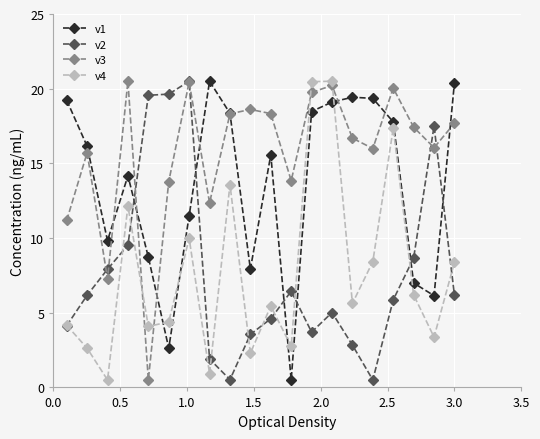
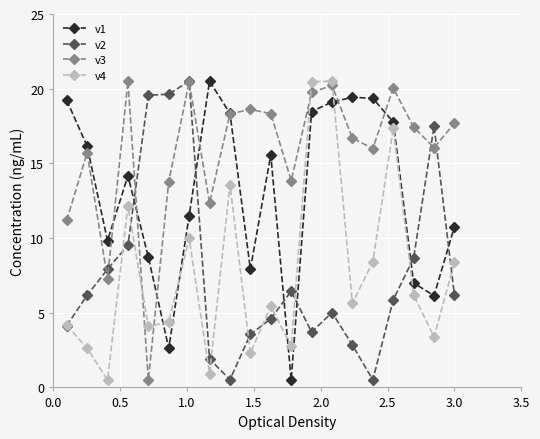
v1, 3.0: 20.4 -> 10.8
